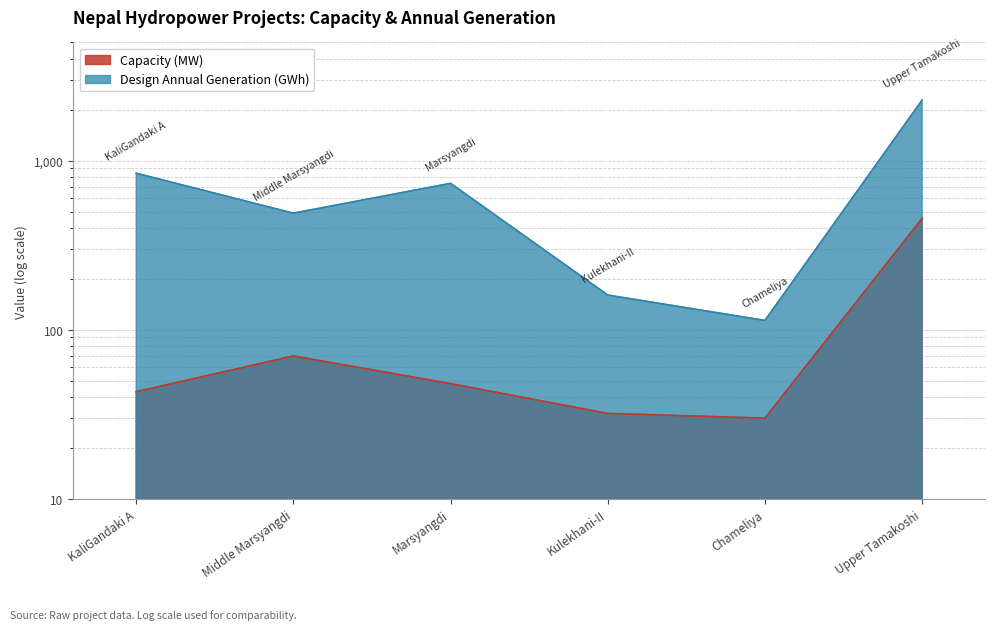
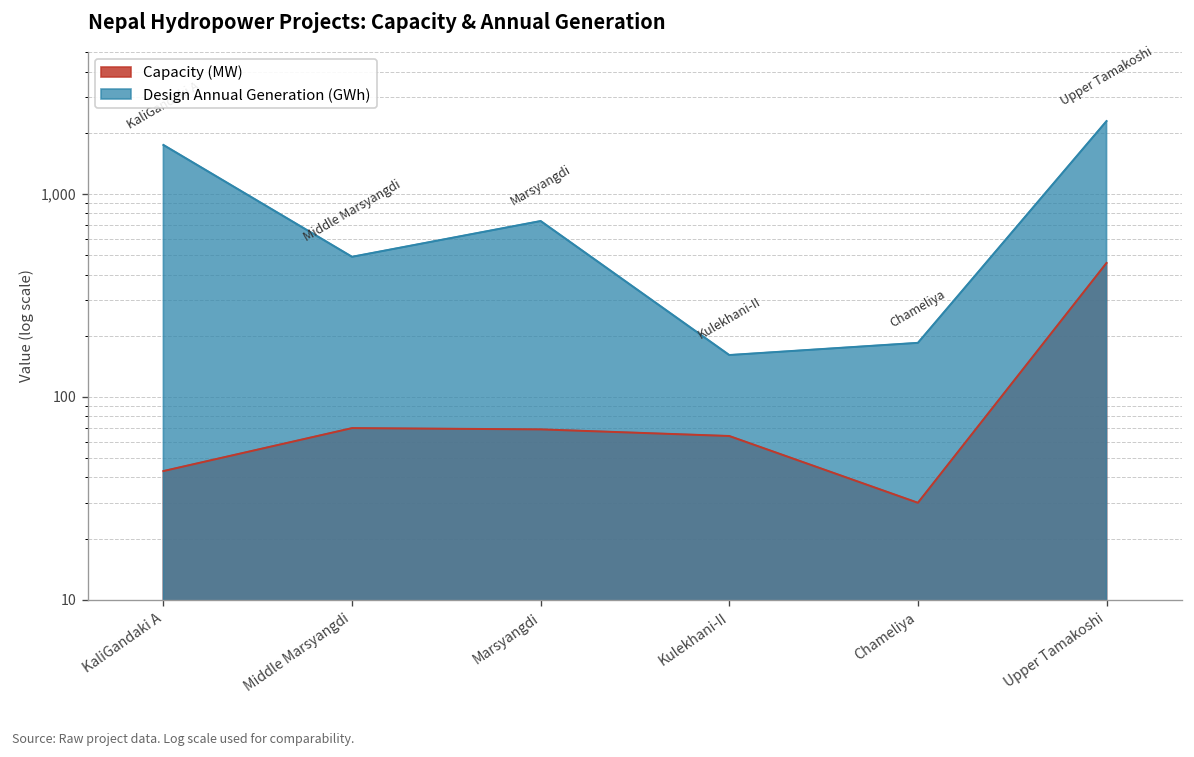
Design Annual Generation (GWh), KaliGandaki A: 800 -> 1,700
Capacity (MW), Marsyangdi: 48 -> 69
Capacity (MW), Kulekhani-II: 32 -> 64
Design Annual Generation (GWh), Chameliya: 110 -> 180
